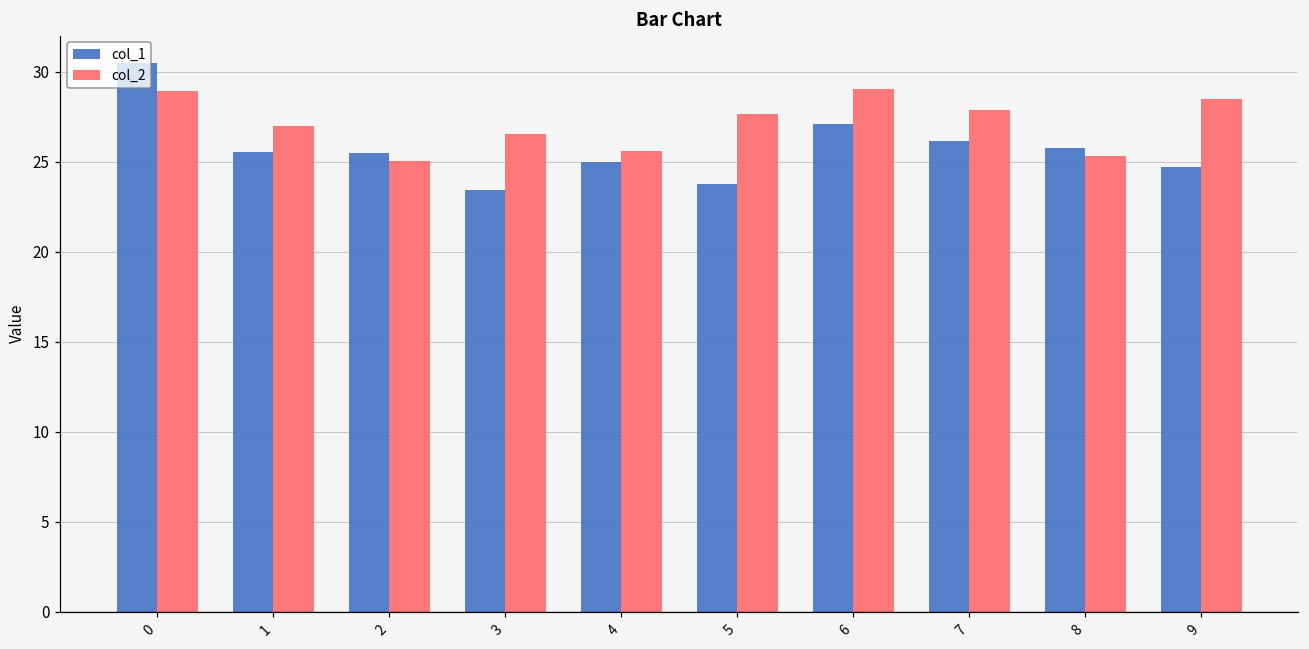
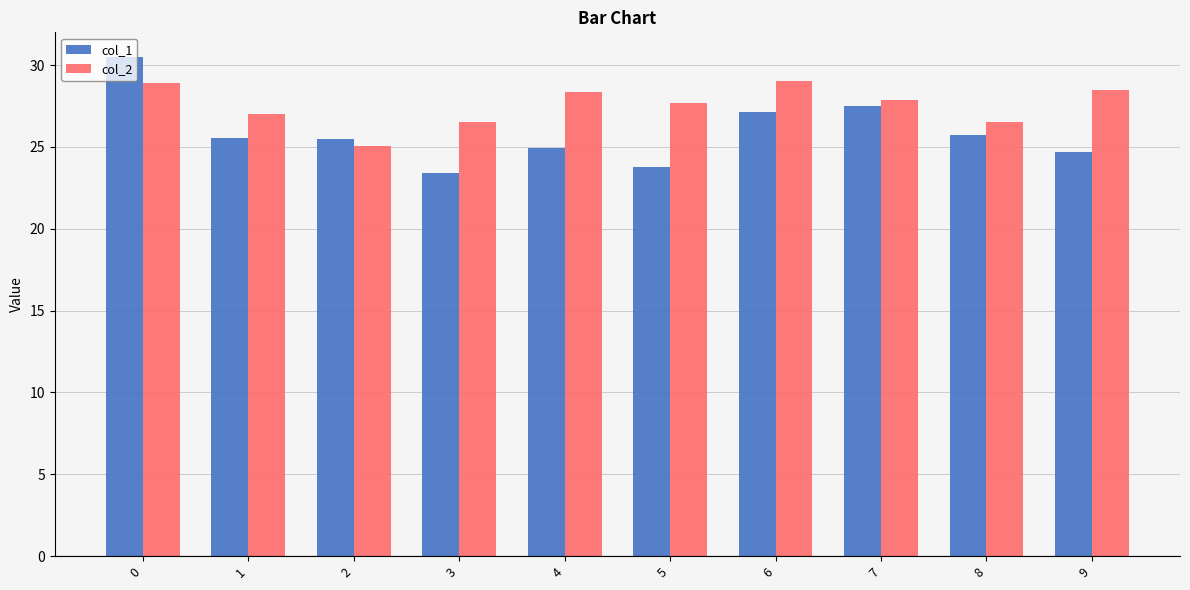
col_2, 4: 25.6 -> 28.4
col_1, 7: 26.1 -> 27.5
col_2, 8: 25.3 -> 26.5
